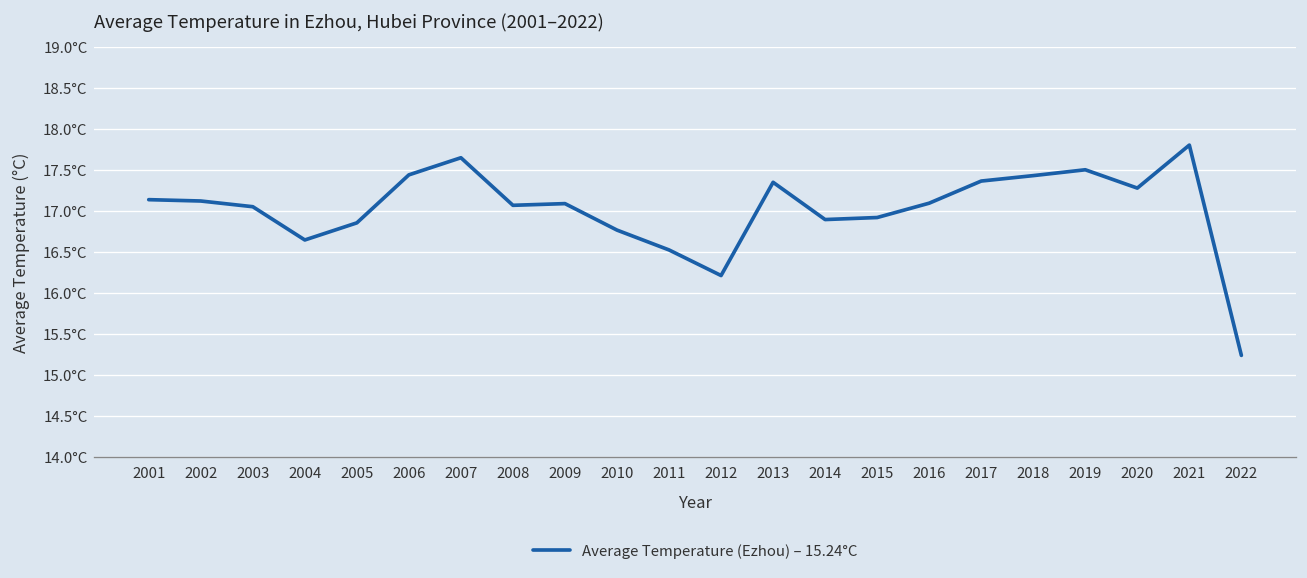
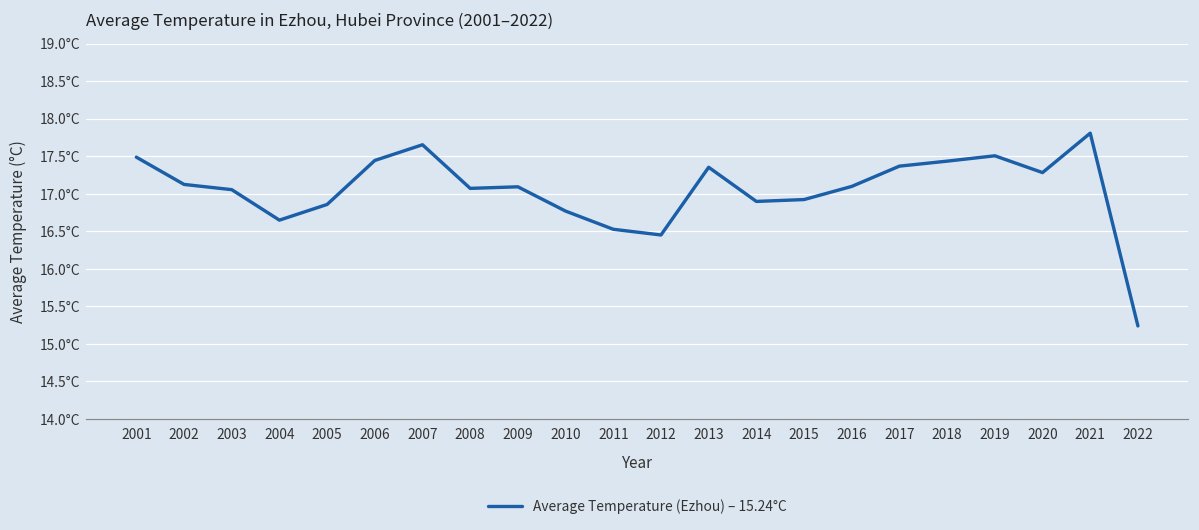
2001: 17.1°C -> 17.5°C
2012: 16.2°C -> 16.5°C
